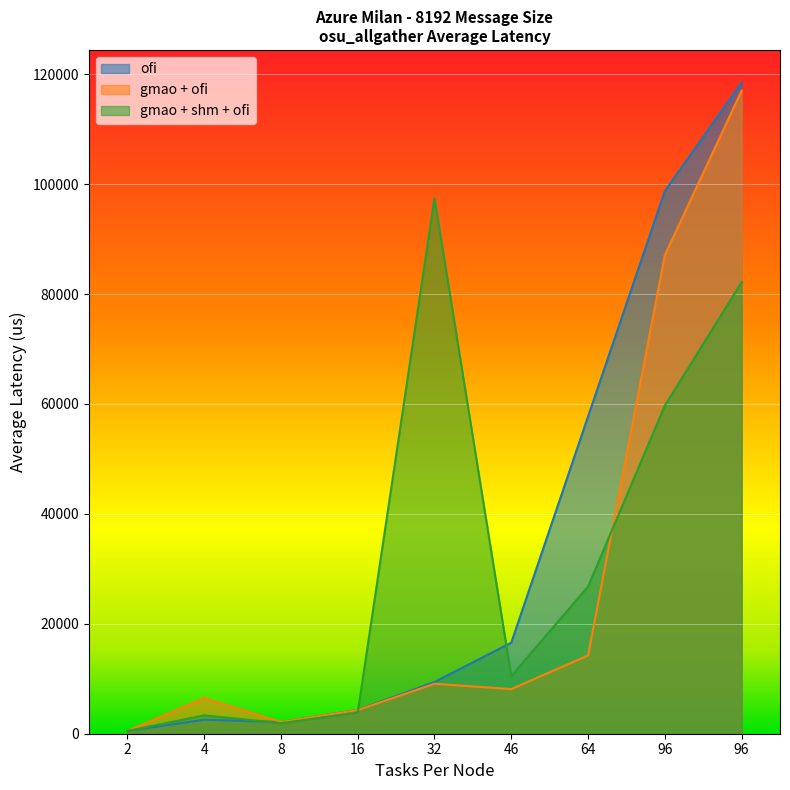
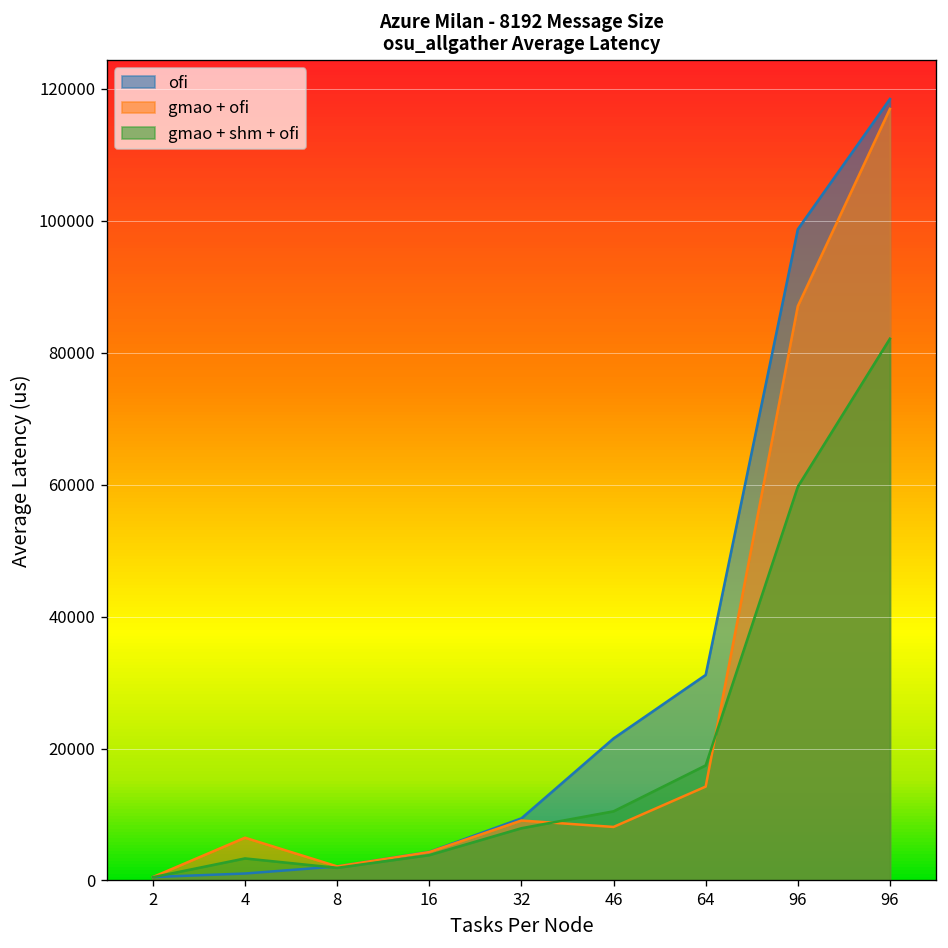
ofi, 4: 3000 -> 1000
gmao + shm + ofi, 32: 97000 -> 8000
ofi, 46: 17000 -> 22000
ofi, 64: 58000 -> 31000
gmao + shm + ofi, 64: 27000 -> 17000
